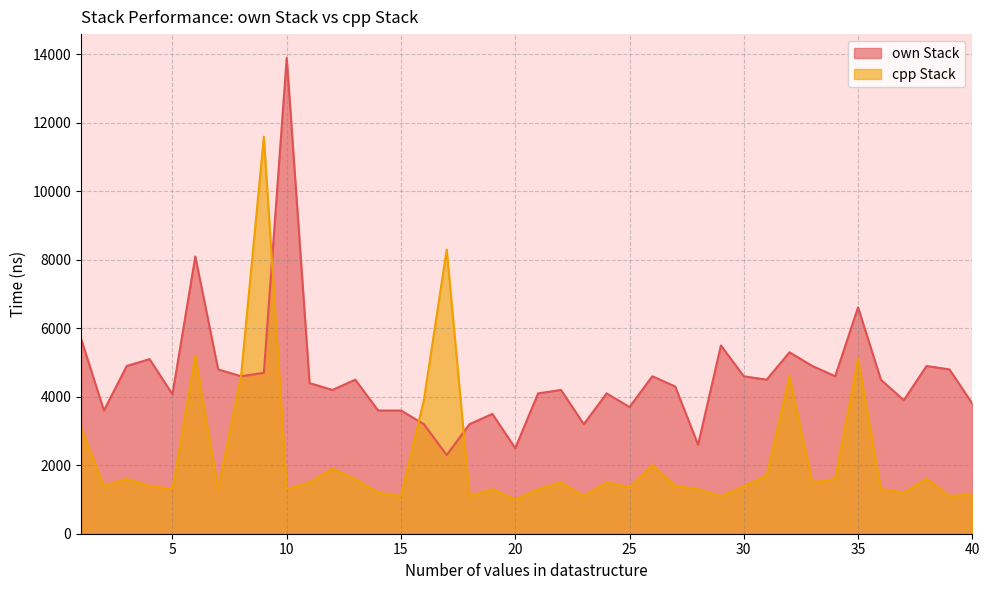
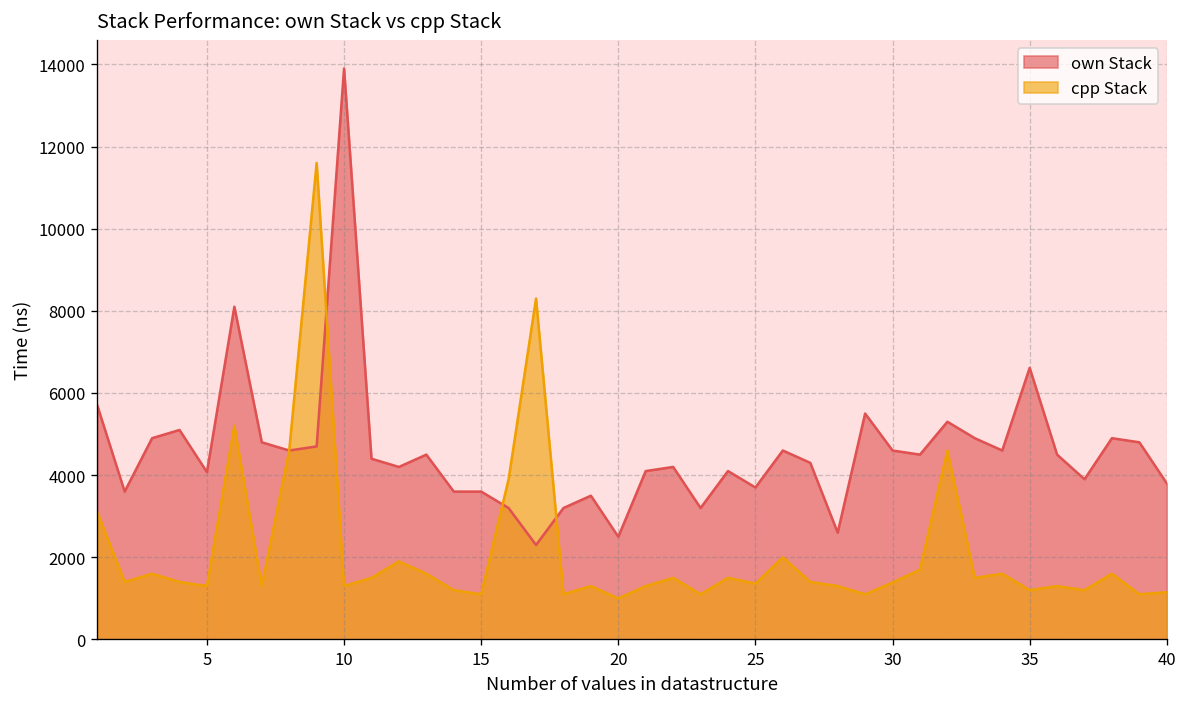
cpp Stack, 35: 5100 -> 1200
